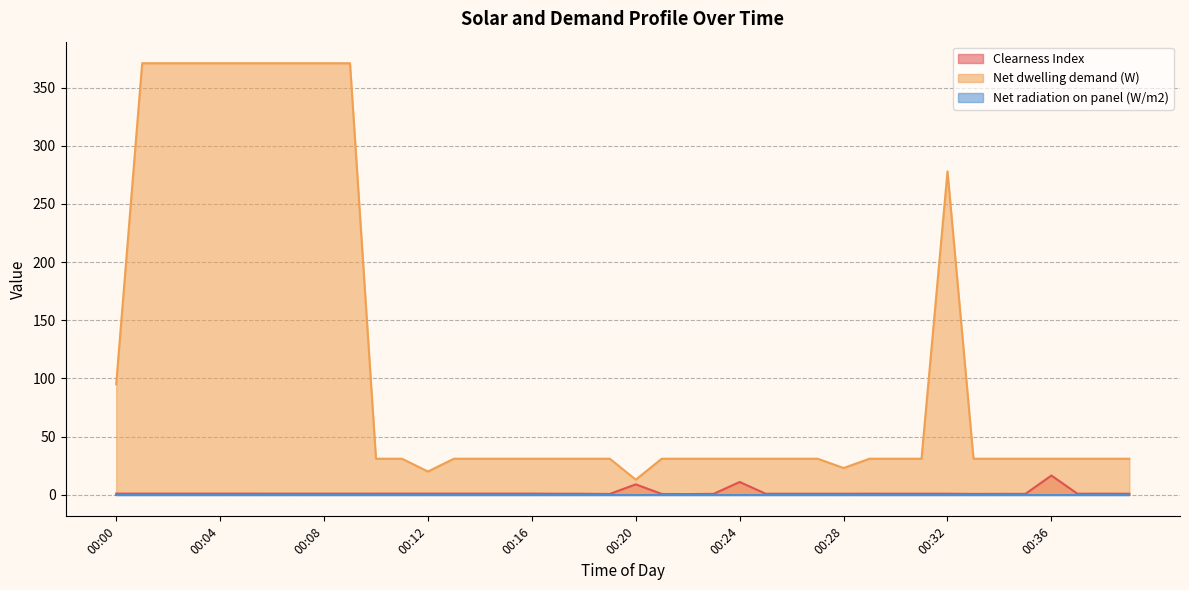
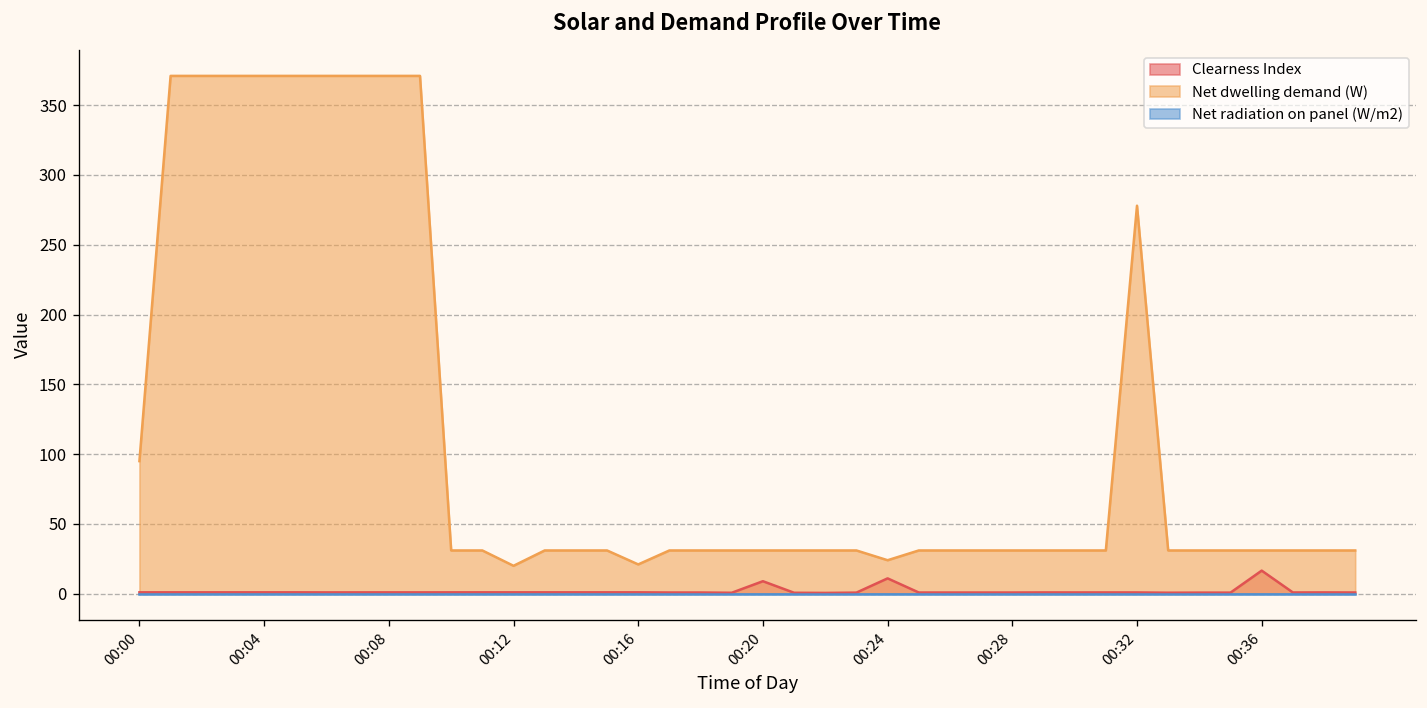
Net dwelling demand (W), 00:16: 31 -> 21
Net dwelling demand (W), 00:20: 13 -> 31
Net dwelling demand (W), 00:24: 31 -> 24
Net dwelling demand (W), 00:28: 23 -> 31
